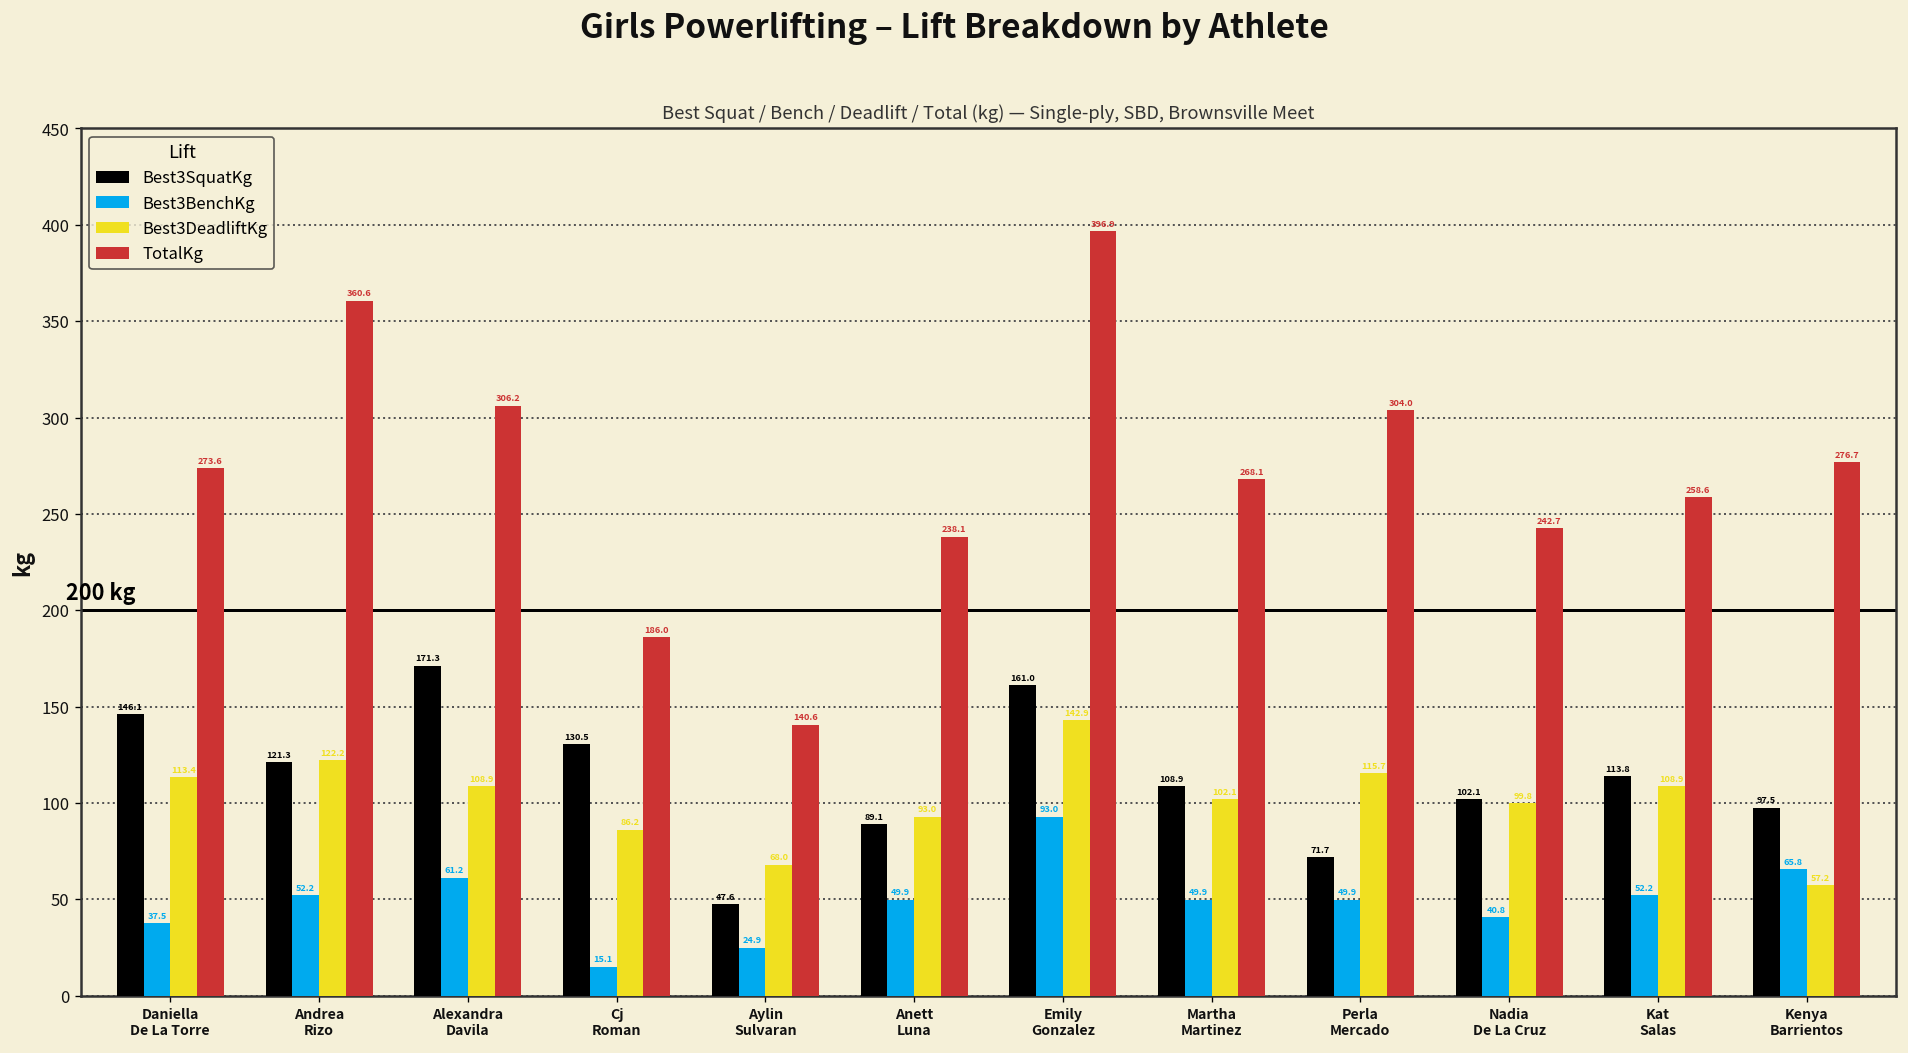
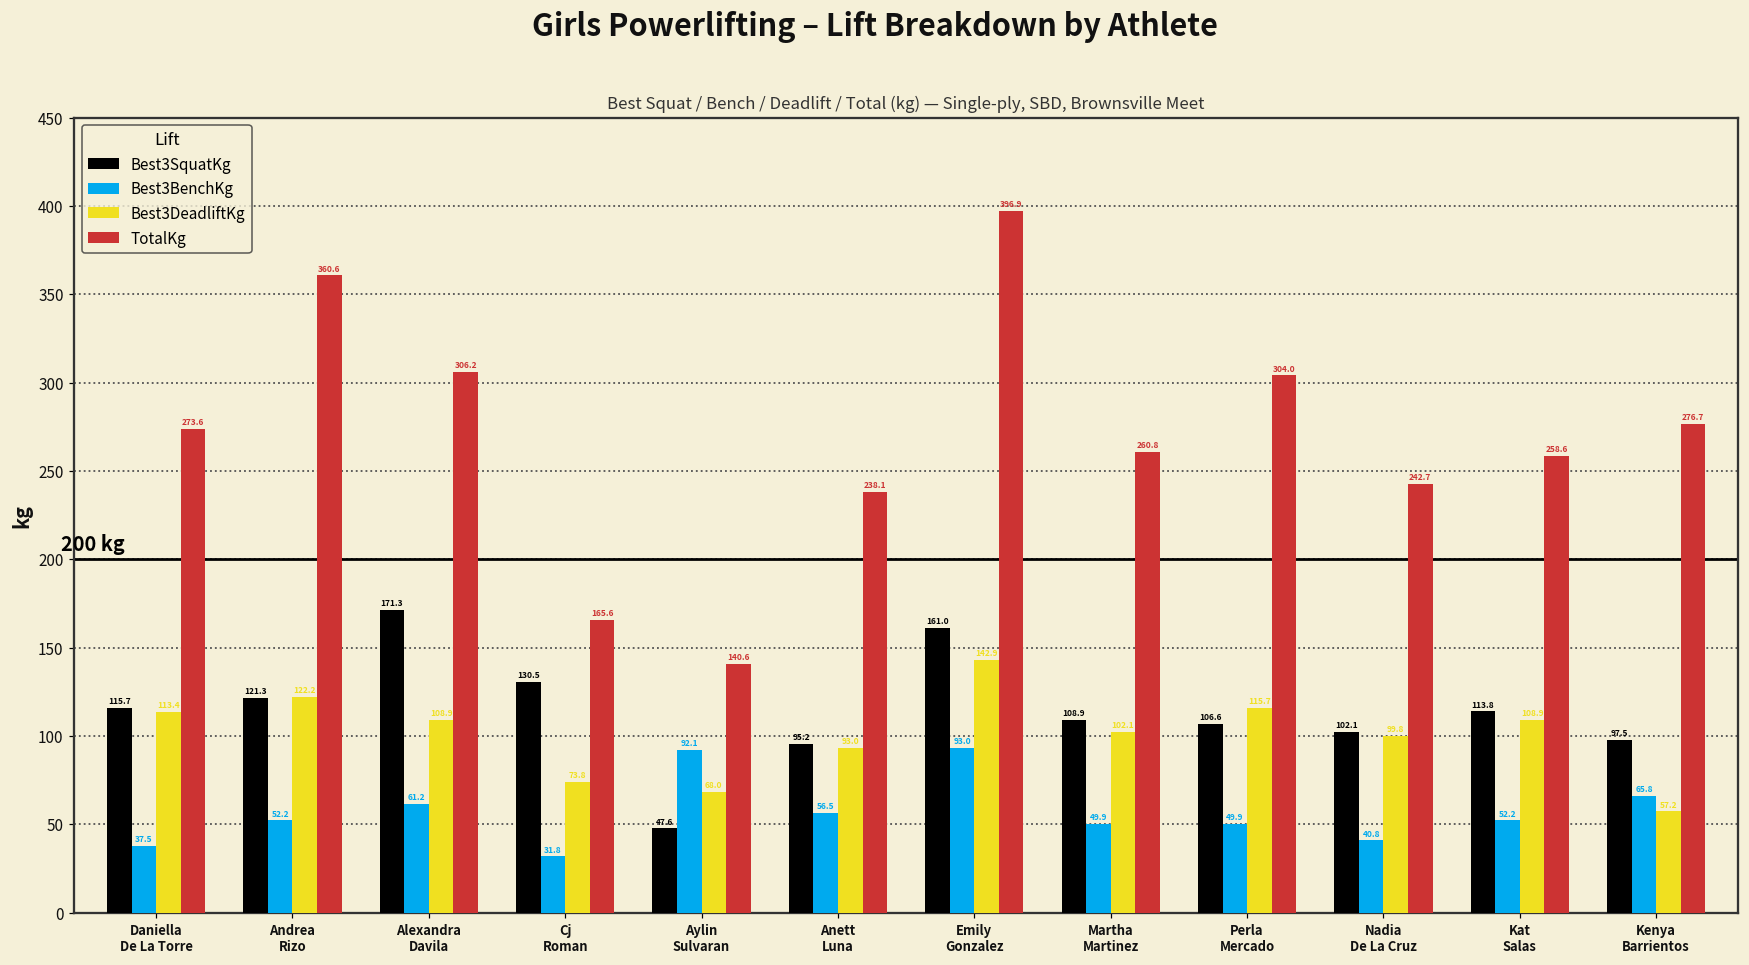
Best3SquatKg, Daniella De La Torre: 146.1 -> 115.7
Best3BenchKg, Cj Roman: 15.1 -> 31.8
Best3DeadliftKg, Cj Roman: 86.2 -> 73.8
TotalKg, Cj Roman: 186.0 -> 165.6
Best3BenchKg, Aylin Sulvaran: 24.9 -> 92.1
Best3SquatKg, Anett Luna: 89.1 -> 95.2
Best3BenchKg, Anett Luna: 49.9 -> 56.5
TotalKg, Martha Martinez: 268.1 -> 260.8
Best3SquatKg, Perla Mercado: 71.7 -> 106.6
